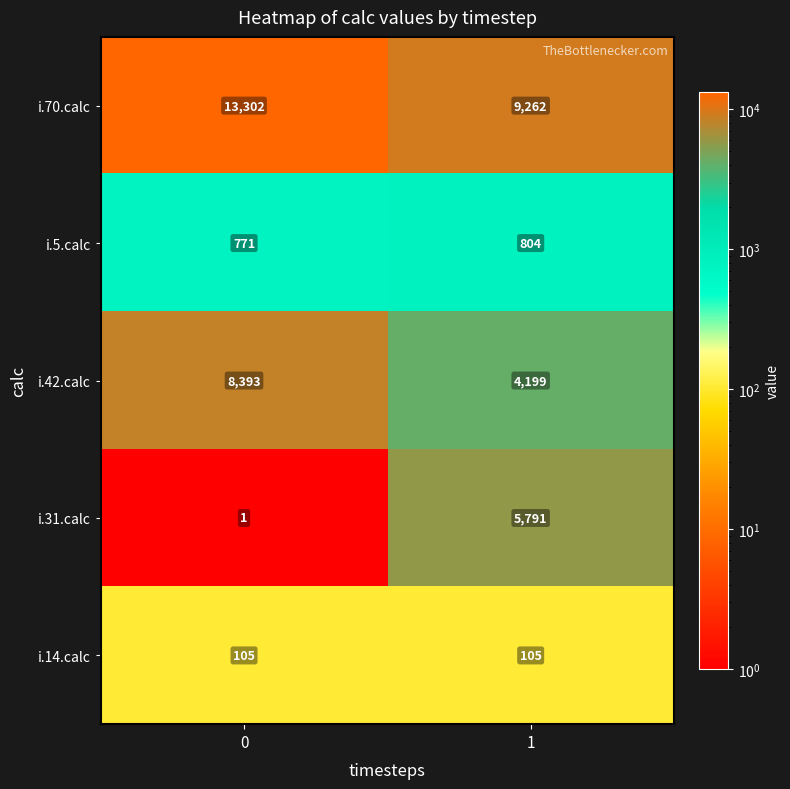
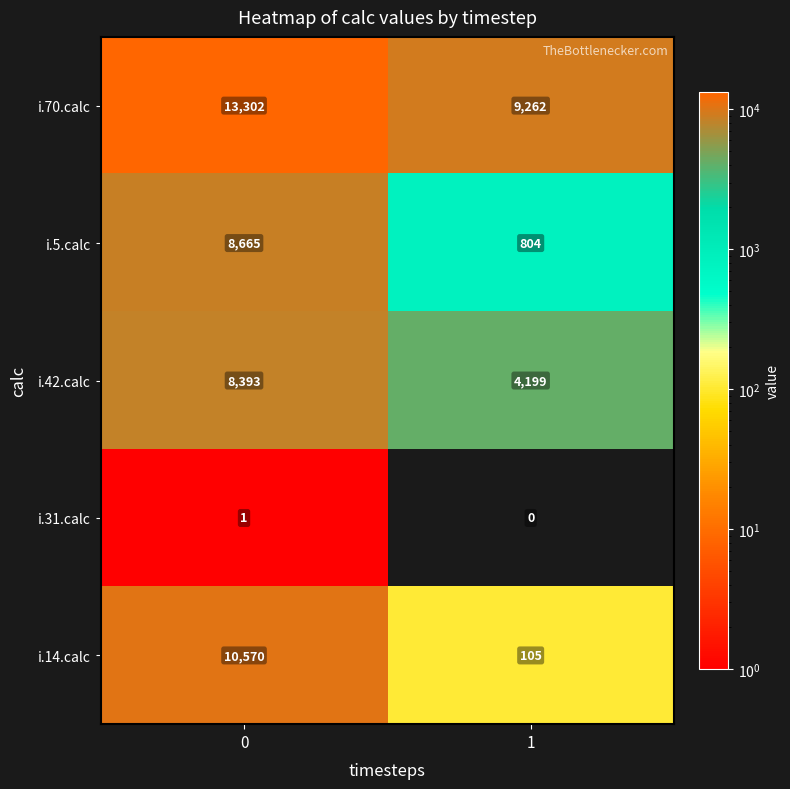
i.5.calc, 0: 771 -> 8,665
i.31.calc, 1: 5,791 -> 0
i.14.calc, 0: 105 -> 10,570
